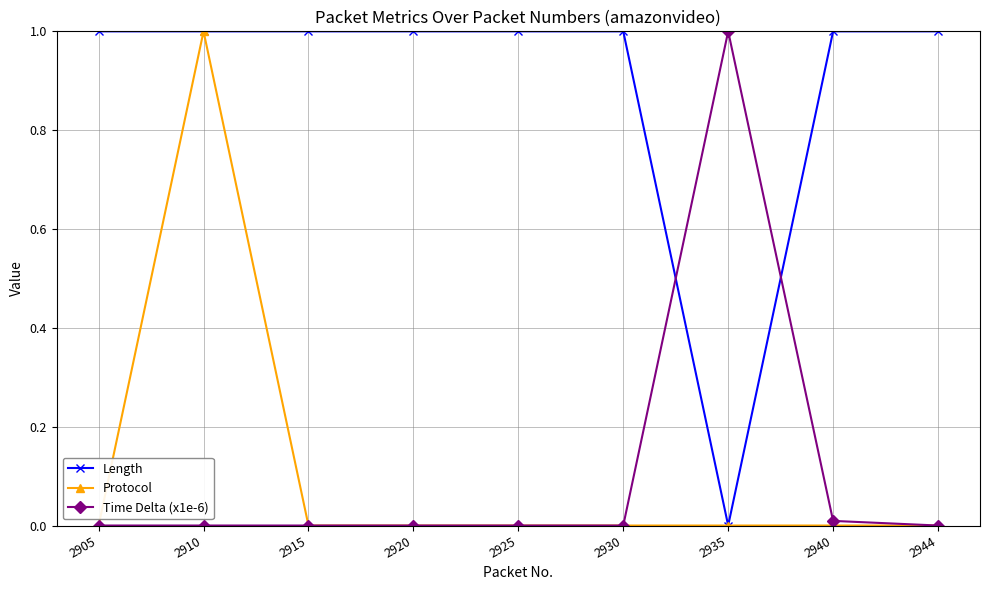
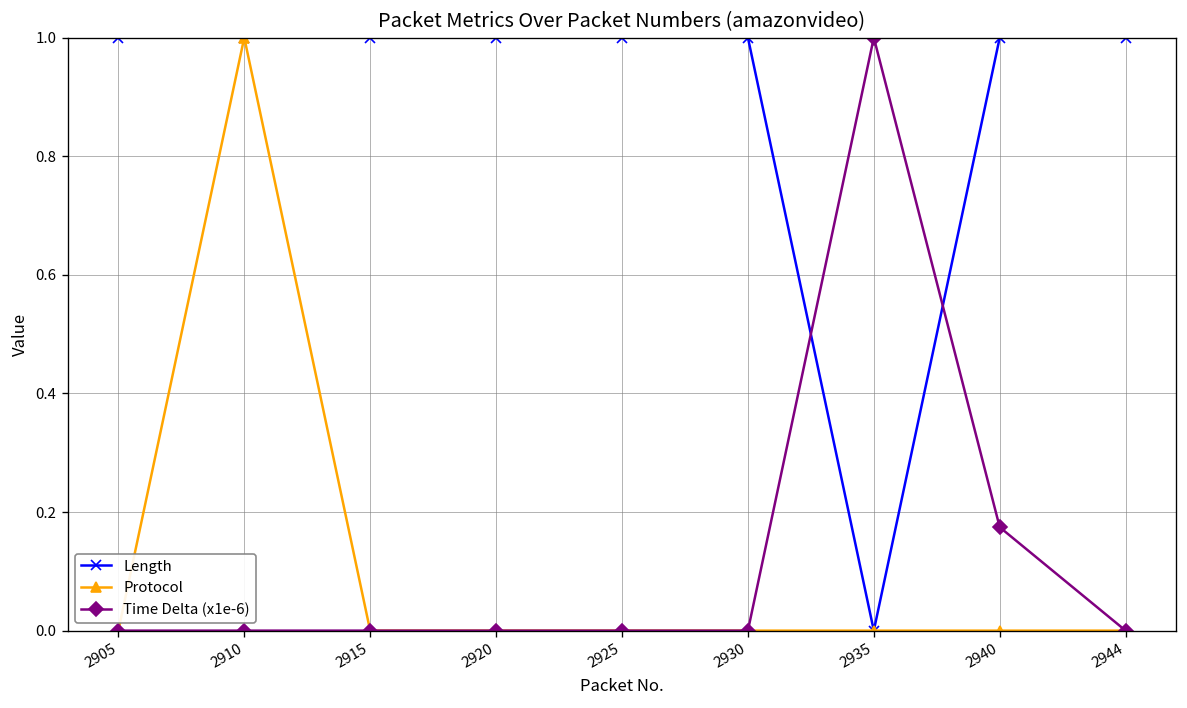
Time Delta (x1e-6), 2940: 0.01 -> 0.17
